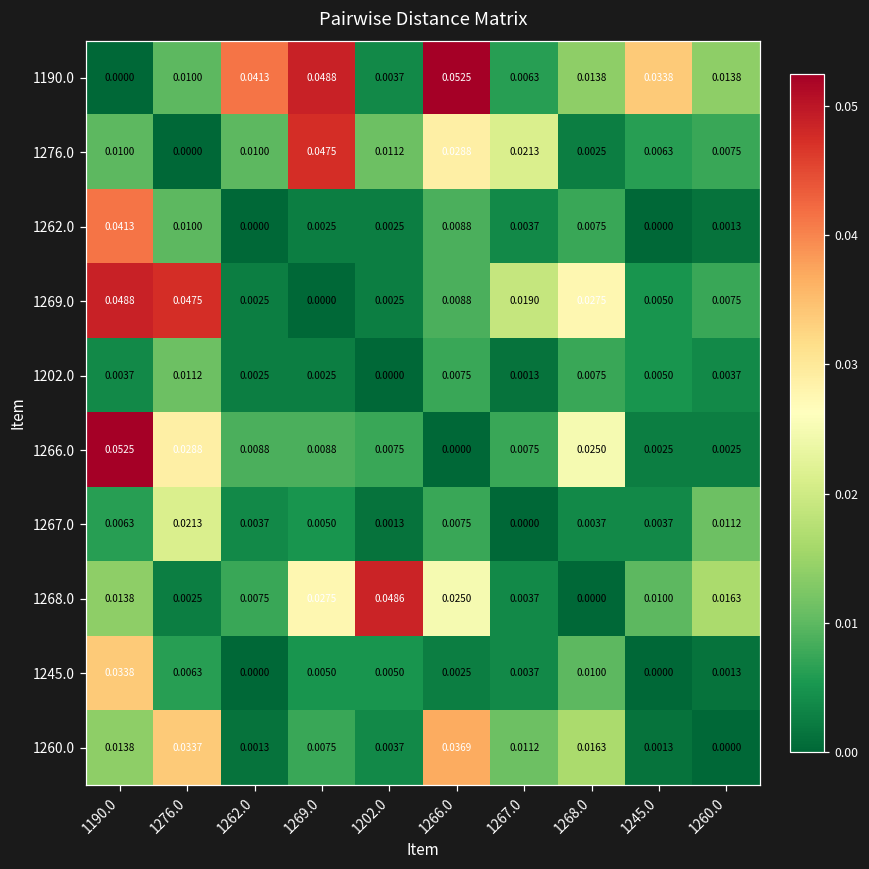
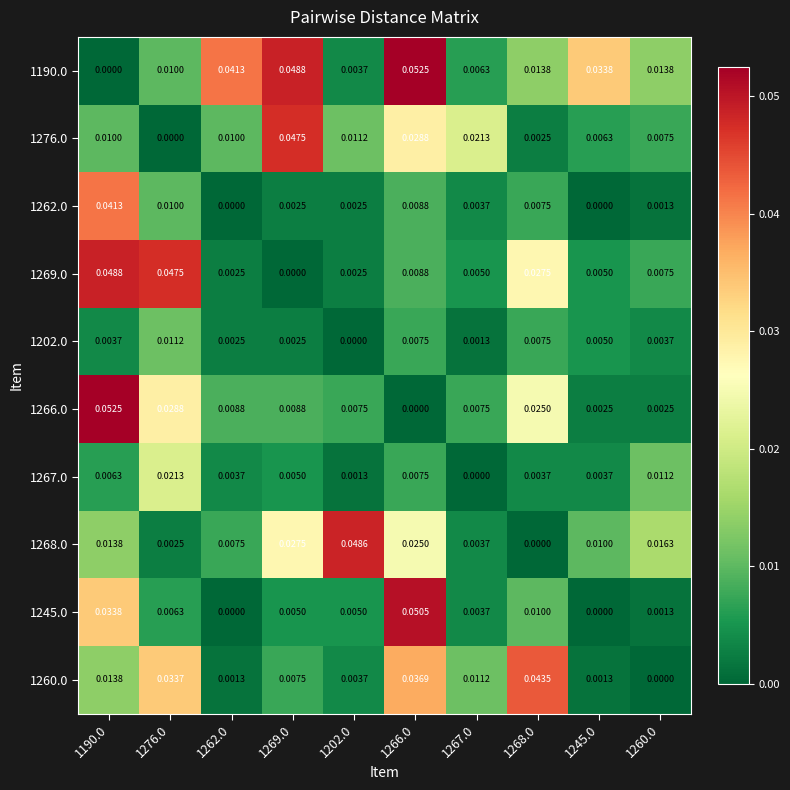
1269.0, 1267.0: 0.0190 -> 0.0050
1245.0, 1266.0: 0.0025 -> 0.0505
1260.0, 1268.0: 0.0163 -> 0.0435
